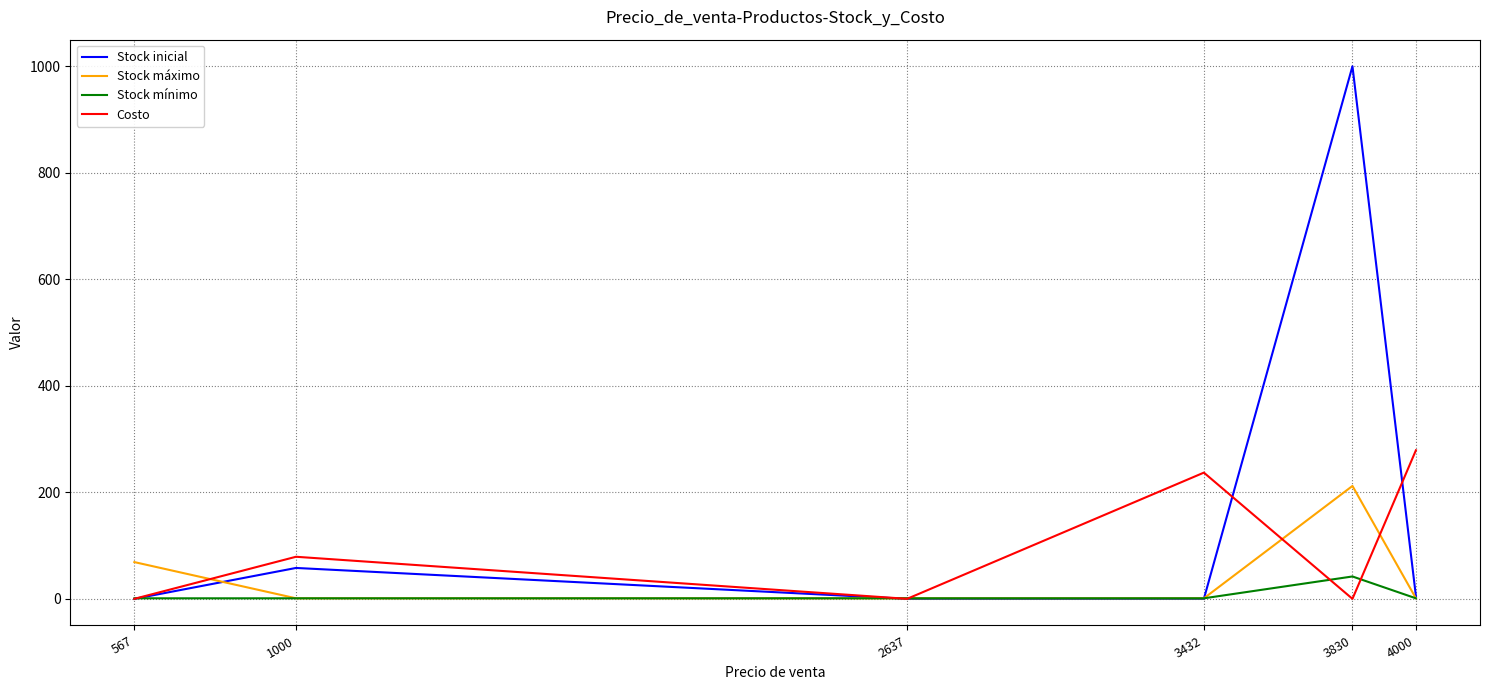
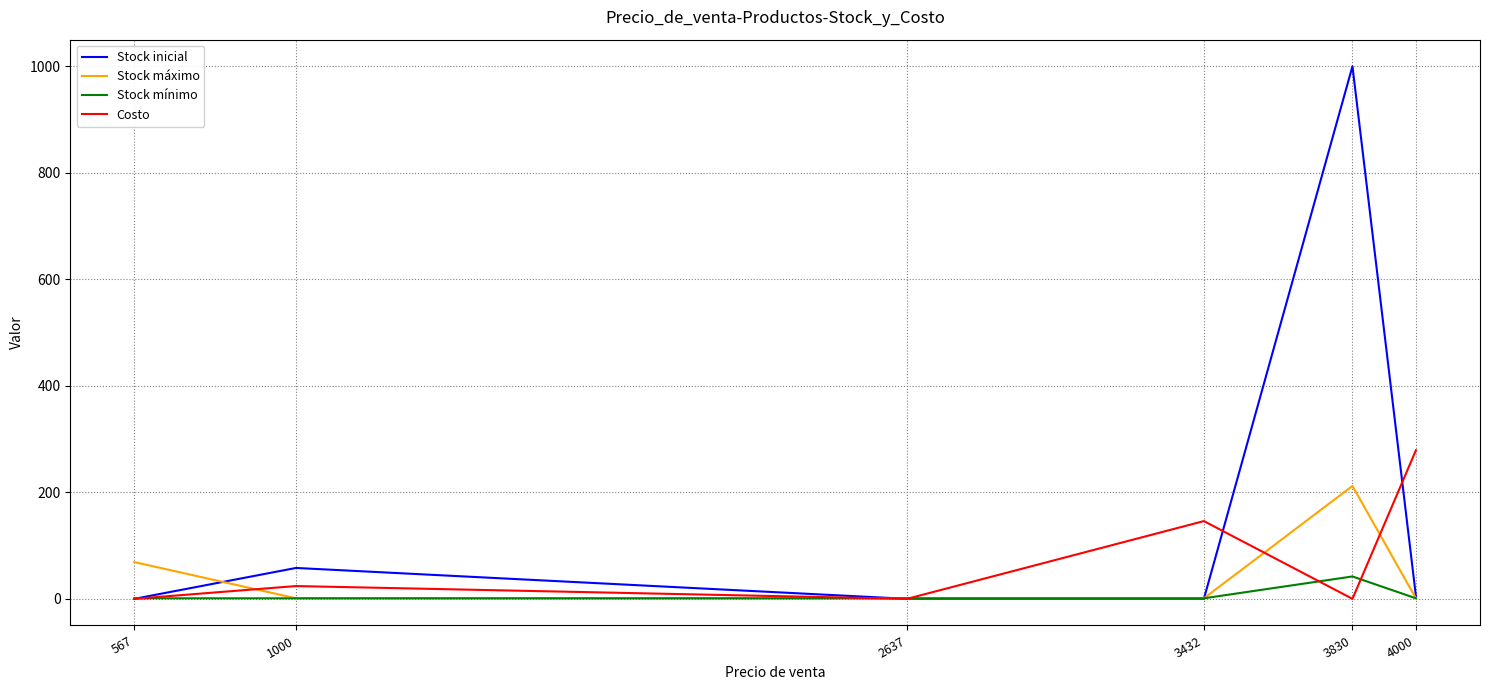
Costo, 1000: 80 -> 20
Costo, 3432: 240 -> 150
